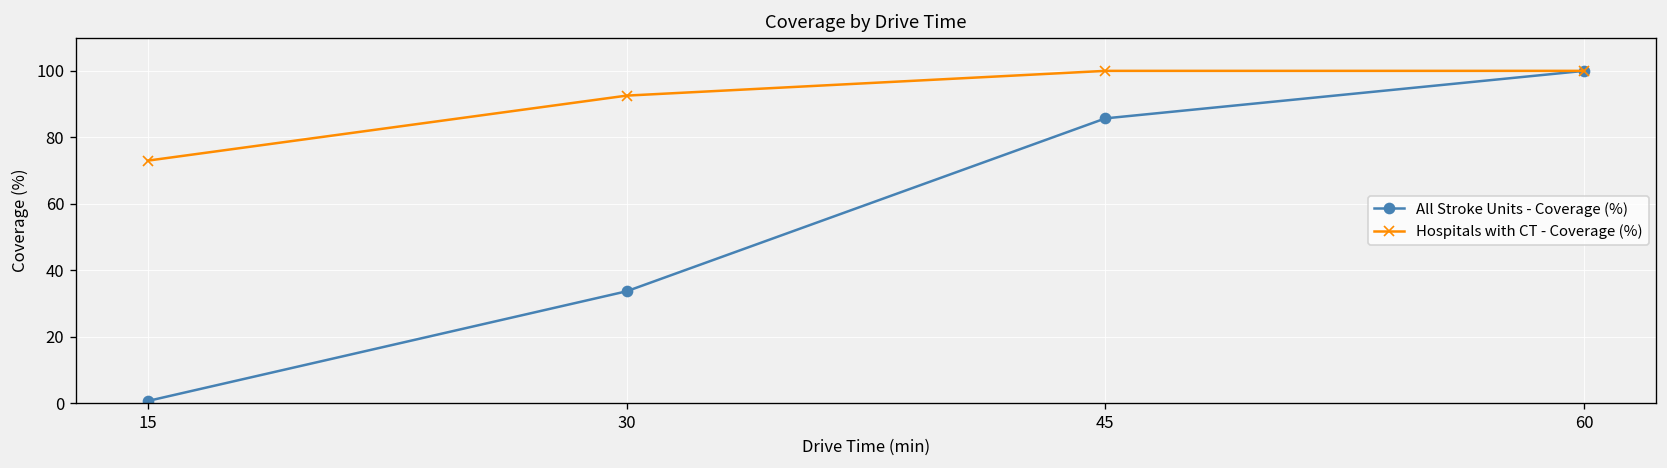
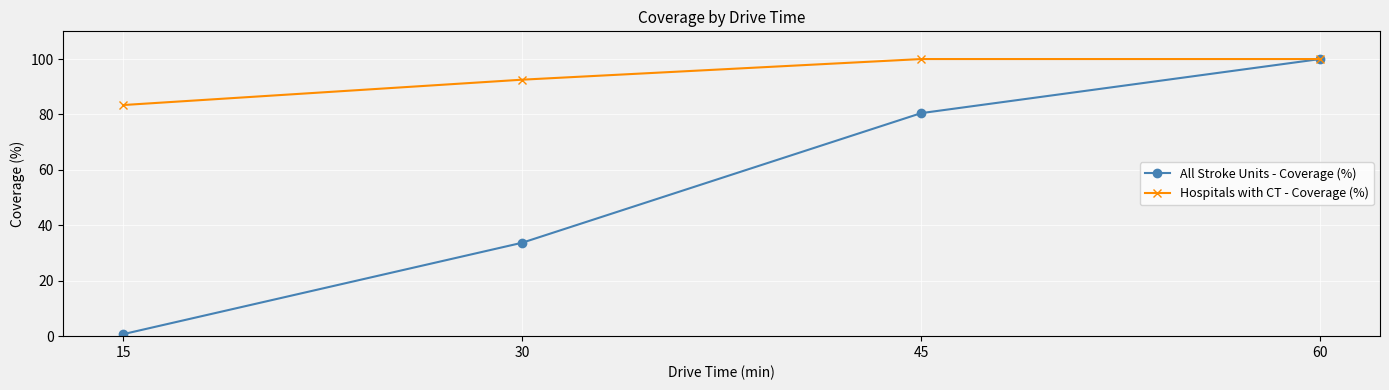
Hospitals with CT - Coverage (%), 15: 73 -> 83
All Stroke Units - Coverage (%), 45: 86 -> 80
